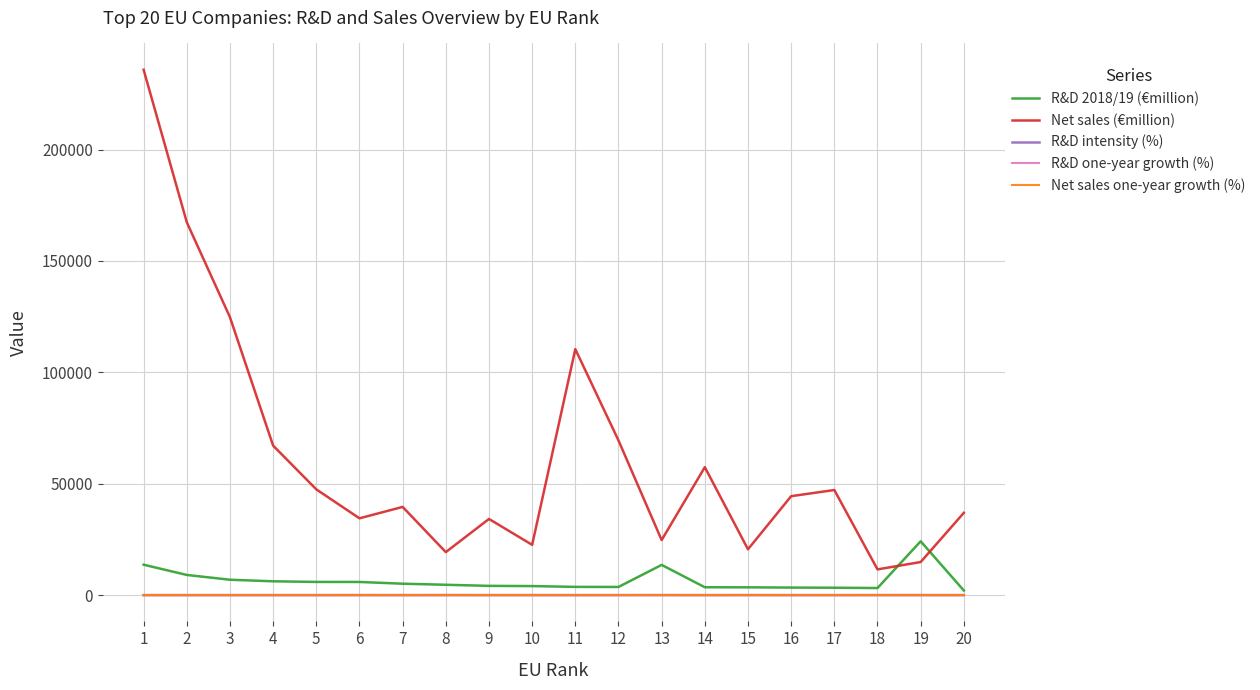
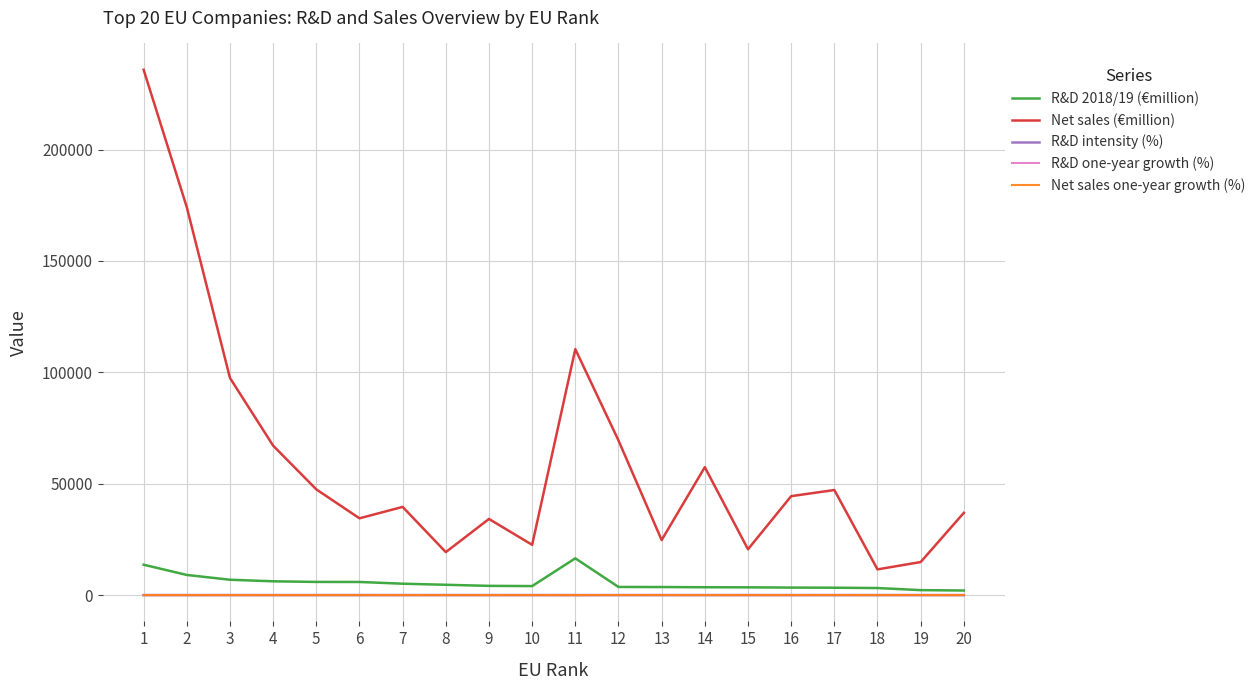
Net sales (€million), 2: 167000 -> 174000
Net sales (€million), 3: 125000 -> 97000
R&D 2018/19 (€million), 11: 4000 -> 16000
R&D 2018/19 (€million), 13: 14000 -> 4000
R&D 2018/19 (€million), 19: 24000 -> 2000
